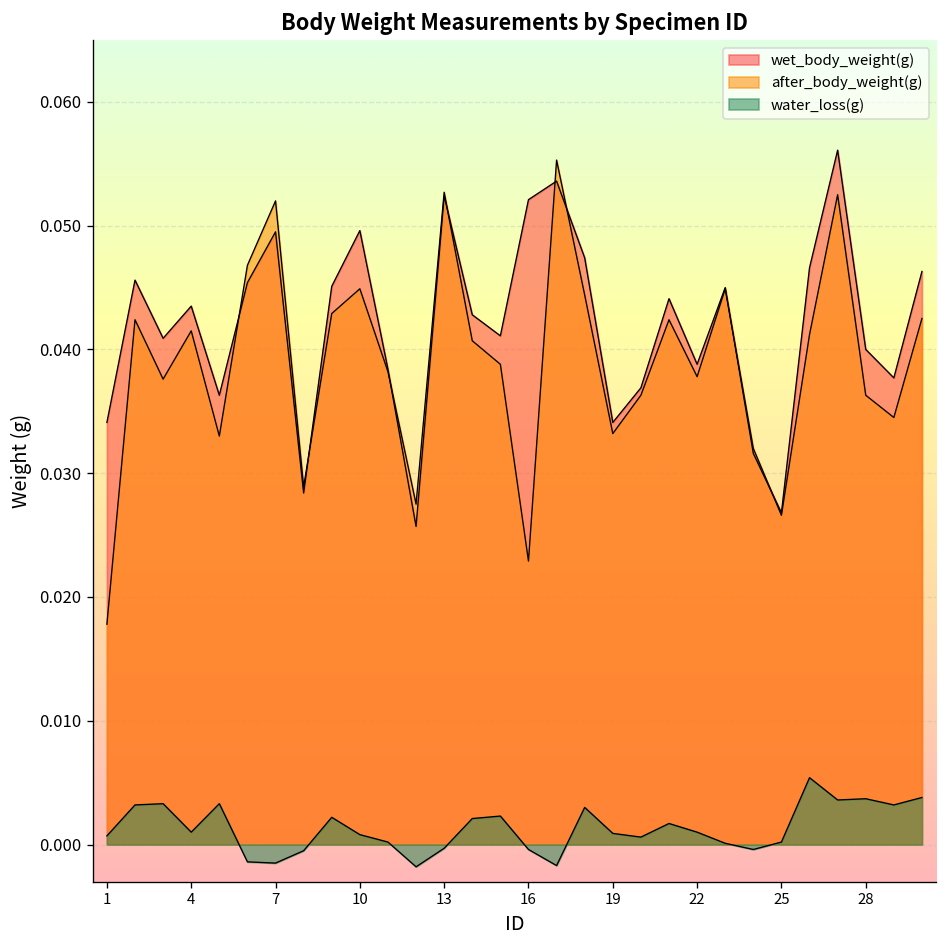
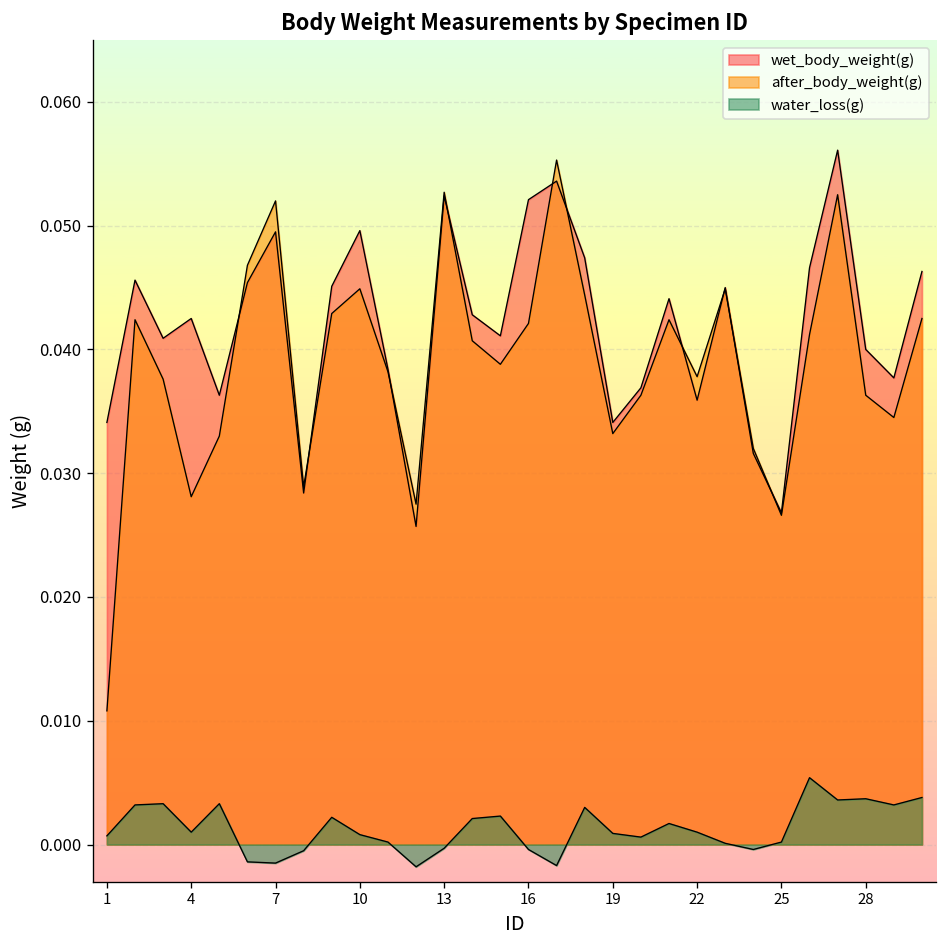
after_body_weight(g), 1: 0.0178 -> 0.0108
wet_body_weight(g), 4: 0.0435 -> 0.0425
after_body_weight(g), 4: 0.0415 -> 0.0281
after_body_weight(g), 16: 0.0229 -> 0.0421
wet_body_weight(g), 22: 0.0388 -> 0.0359
